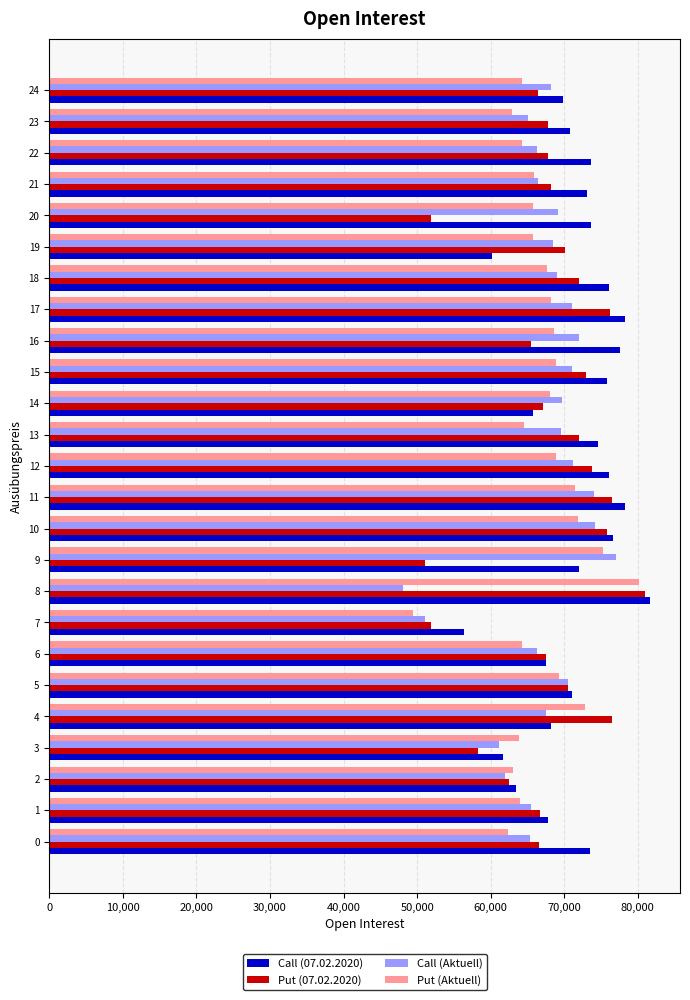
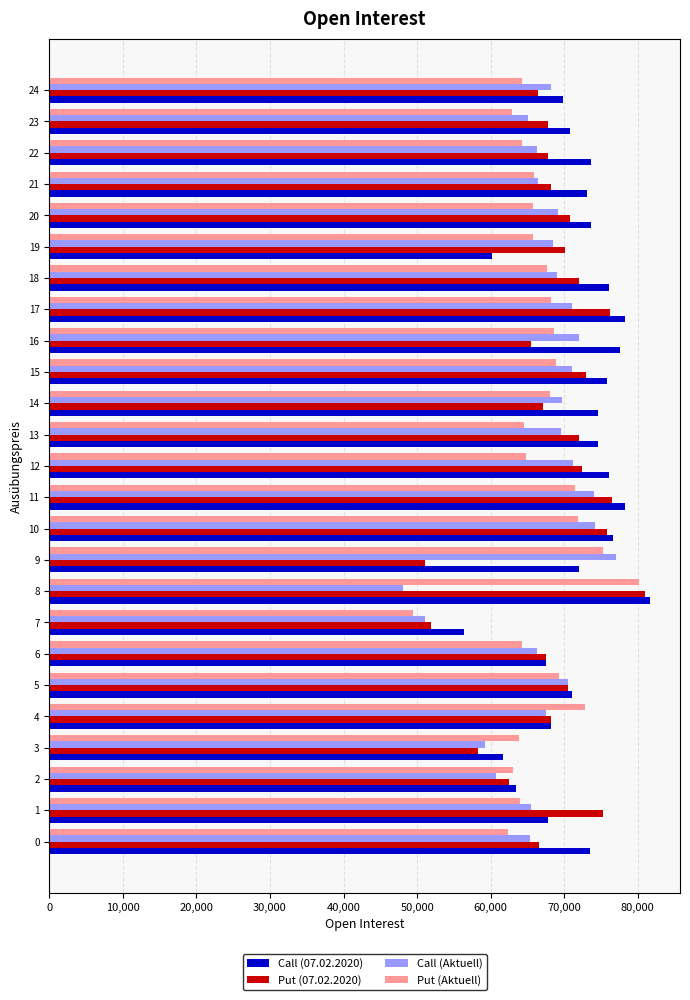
Put (07.02.2020), 20: 52,000 -> 71,000
Call (07.02.2020), 14: 66,000 -> 75,000
Put (Aktuell), 12: 69,000 -> 65,000
Put (07.02.2020), 12: 74,000 -> 72,000
Put (07.02.2020), 4: 77,000 -> 68,000
Call (Aktuell), 3: 61,000 -> 59,000
Call (Aktuell), 2: 62,000 -> 61,000
Put (07.02.2020), 1: 67,000 -> 75,000
